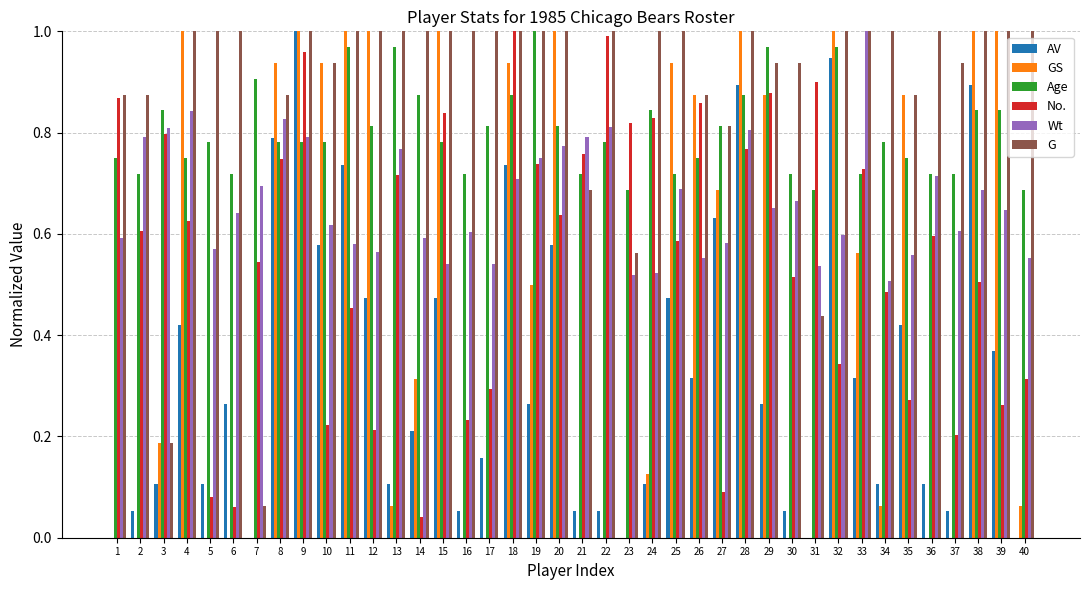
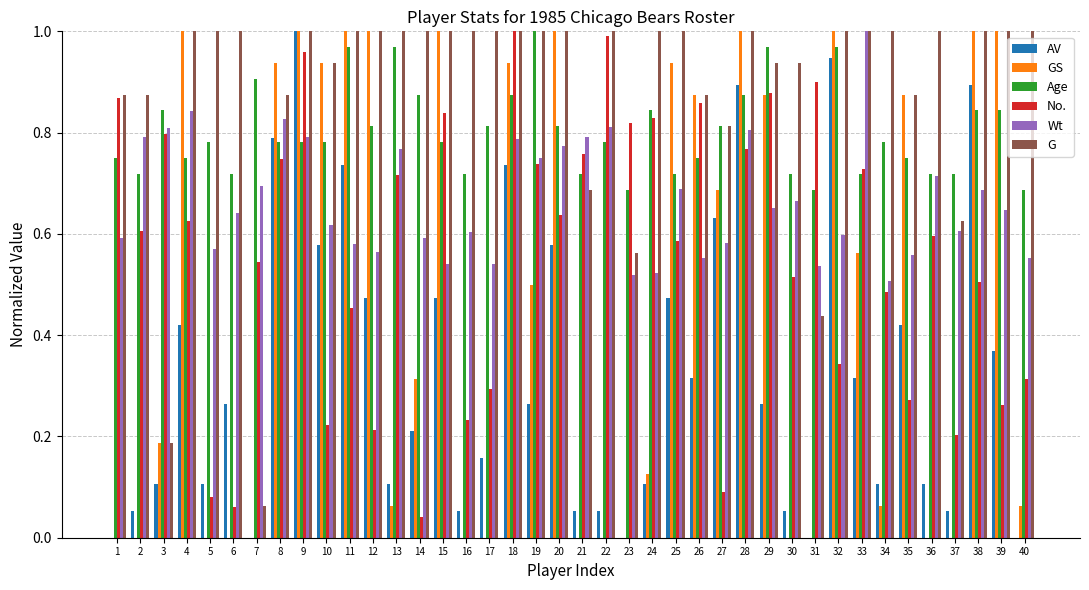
Wt, 18: 0.71 -> 0.79
G, 37: 0.94 -> 0.63
